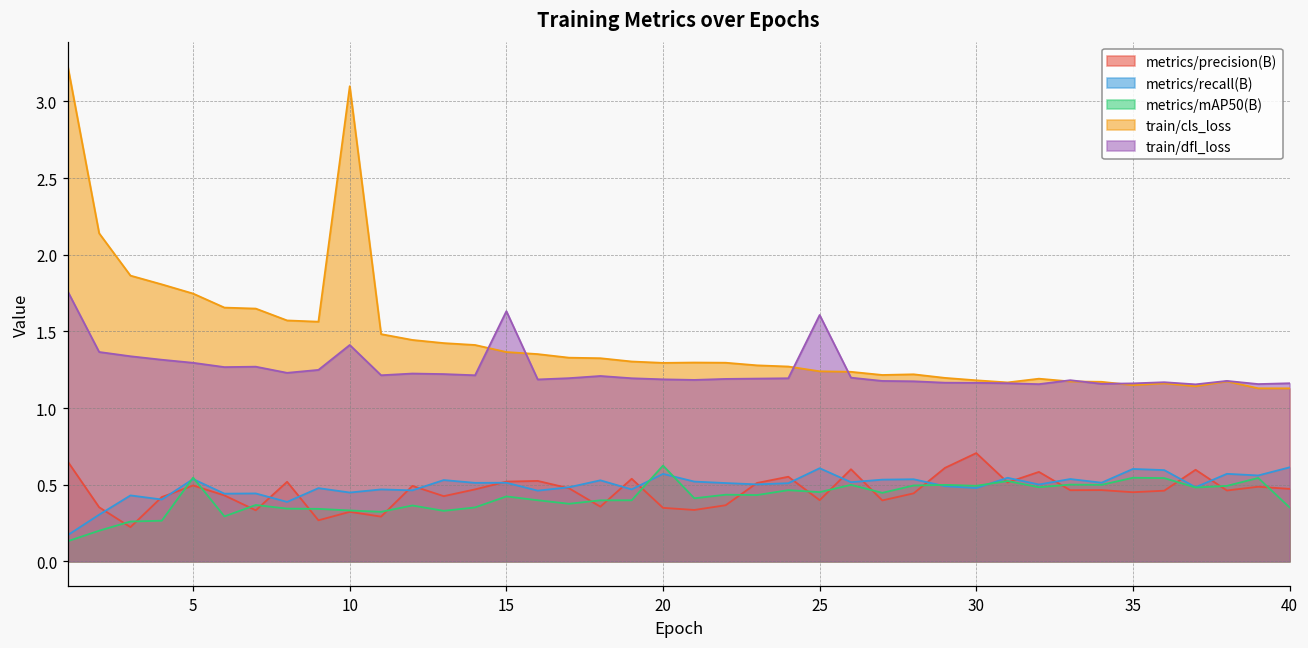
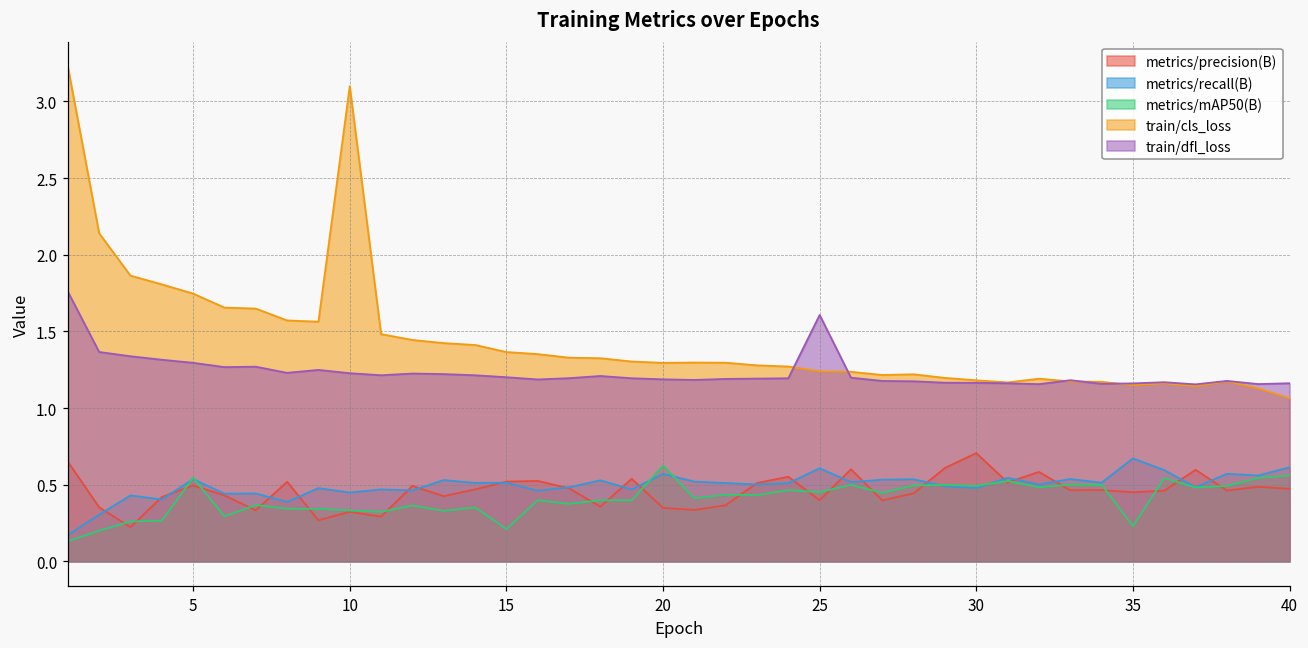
train/dfl_loss, 10: 1.41 -> 1.23
metrics/mAP50(B), 15: 0.42 -> 0.21
train/dfl_loss, 15: 1.63 -> 1.20
metrics/recall(B), 35: 0.60 -> 0.67
metrics/mAP50(B), 35: 0.55 -> 0.23
metrics/mAP50(B), 40: 0.35 -> 0.56
train/cls_loss, 40: 1.13 -> 1.06
